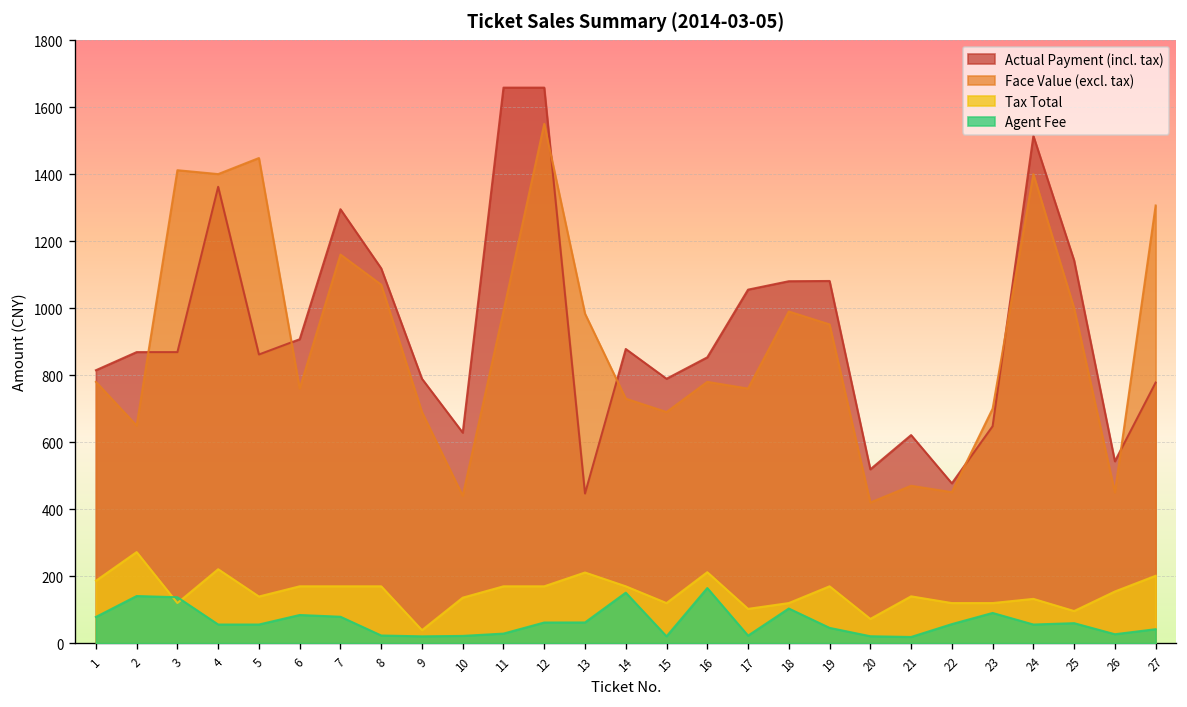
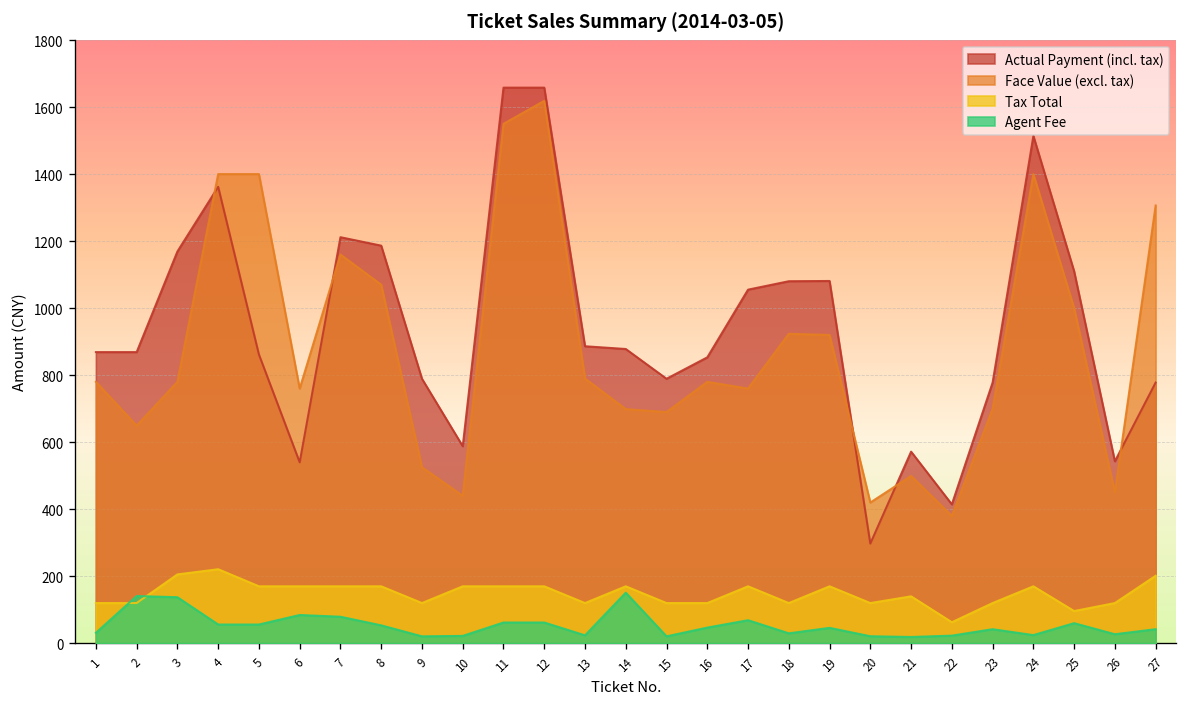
Actual Payment (incl. tax), 1: 810 -> 870
Tax Total, 1: 190 -> 120
Agent Fee, 1: 80 -> 30
Tax Total, 2: 270 -> 120
Actual Payment (incl. tax), 3: 870 -> 1170
Face Value (excl. tax), 3: 1410 -> 780
Tax Total, 3: 120 -> 210
Face Value (excl. tax), 5: 1450 -> 1400
Tax Total, 5: 140 -> 170
Actual Payment (incl. tax), 6: 910 -> 540
Actual Payment (incl. tax), 7: 1300 -> 1210
Actual Payment (incl. tax), 8: 1120 -> 1190
Agent Fee, 8: 20 -> 50
Face Value (excl. tax), 9: 690 -> 530
Tax Total, 9: 40 -> 120
Actual Payment (incl. tax), 10: 630 -> 590
Tax Total, 10: 140 -> 170
Face Value (excl. tax), 11: 990 -> 1550
Agent Fee, 11: 30 -> 60
Face Value (excl. tax), 12: 1550 -> 1620
Actual Payment (incl. tax), 13: 450 -> 890
Face Value (excl. tax), 13: 980 -> 790
Tax Total, 13: 210 -> 120
Agent Fee, 13: 60 -> 20
Face Value (excl. tax), 14: 730 -> 700
Tax Total, 16: 210 -> 120
Agent Fee, 16: 160 -> 50
Tax Total, 17: 100 -> 170
Agent Fee, 17: 20 -> 70
Face Value (excl. tax), 18: 990 -> 920
Agent Fee, 18: 100 -> 30
Face Value (excl. tax), 19: 950 -> 920
Actual Payment (incl. tax), 20: 520 -> 300
Tax Total, 20: 70 -> 120
Actual Payment (incl. tax), 21: 620 -> 570
Face Value (excl. tax), 21: 470 -> 500
Actual Payment (incl. tax), 22: 480 -> 410
Face Value (excl. tax), 22: 450 -> 380
Tax Total, 22: 120 -> 60
Agent Fee, 22: 60 -> 20
Actual Payment (incl. tax), 23: 650 -> 780
Agent Fee, 23: 90 -> 40
Tax Total, 24: 130 -> 170
Agent Fee, 24: 60 -> 20
Actual Payment (incl. tax), 25: 1140 -> 1110
Tax Total, 26: 150 -> 120
